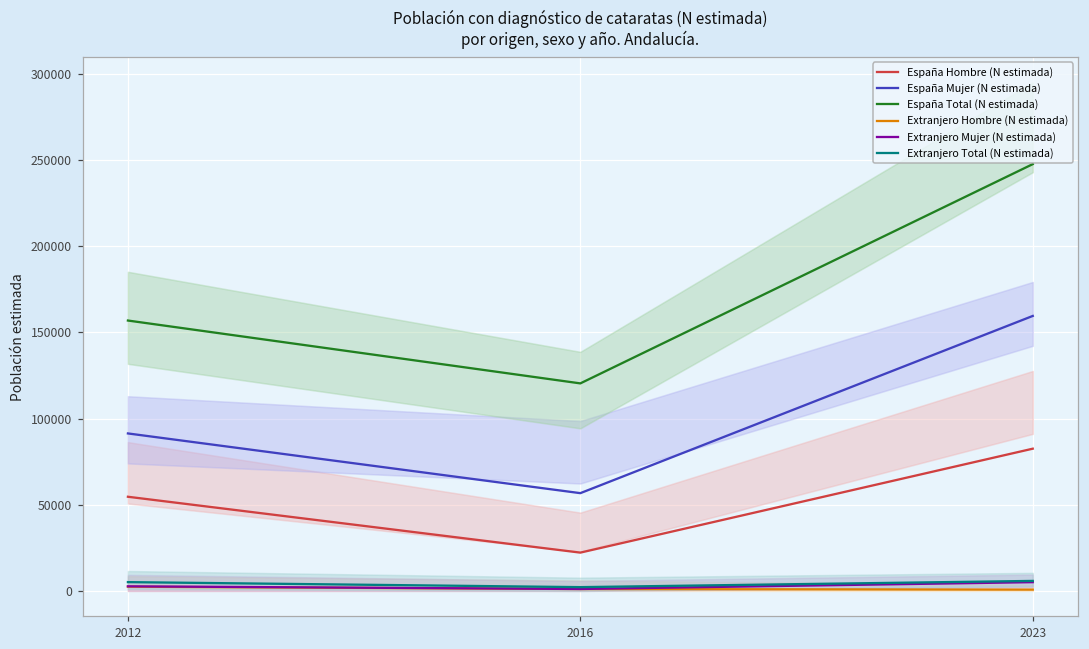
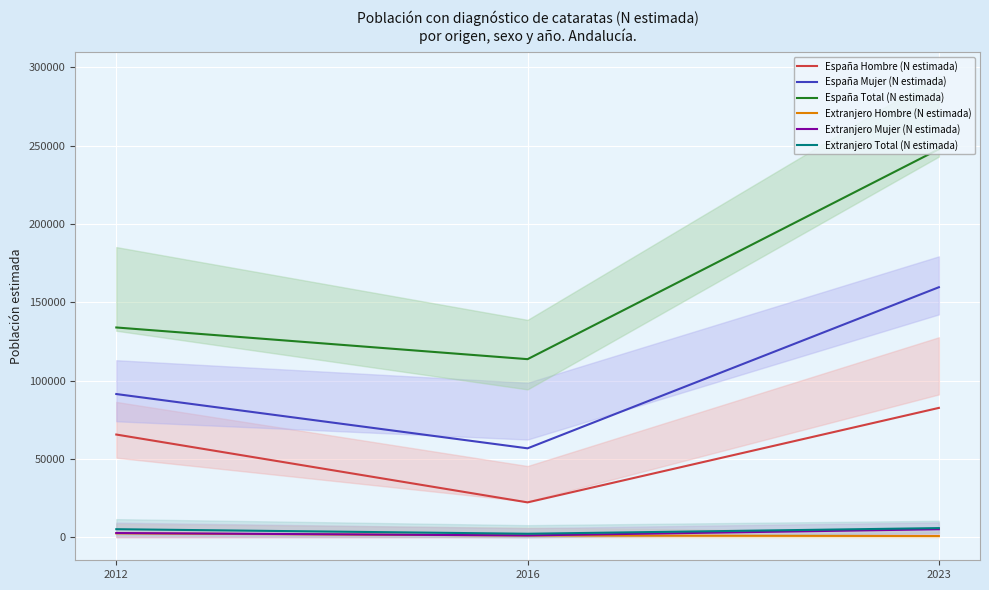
España Hombre (N estimada), 2012: 55000 -> 66000
España Total (N estimada), 2012: 157000 -> 134000
España Total (N estimada), 2016: 120000 -> 114000
